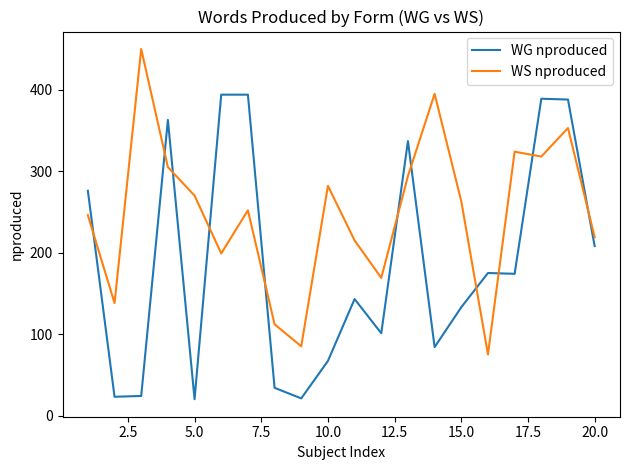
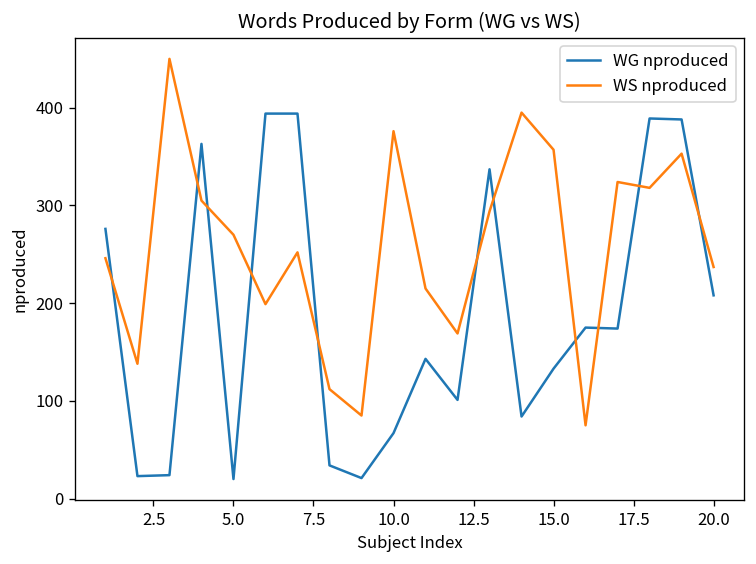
WS nproduced, 10.0: 280 -> 380
WS nproduced, 15.0: 260 -> 360
WS nproduced, 20.0: 220 -> 240
